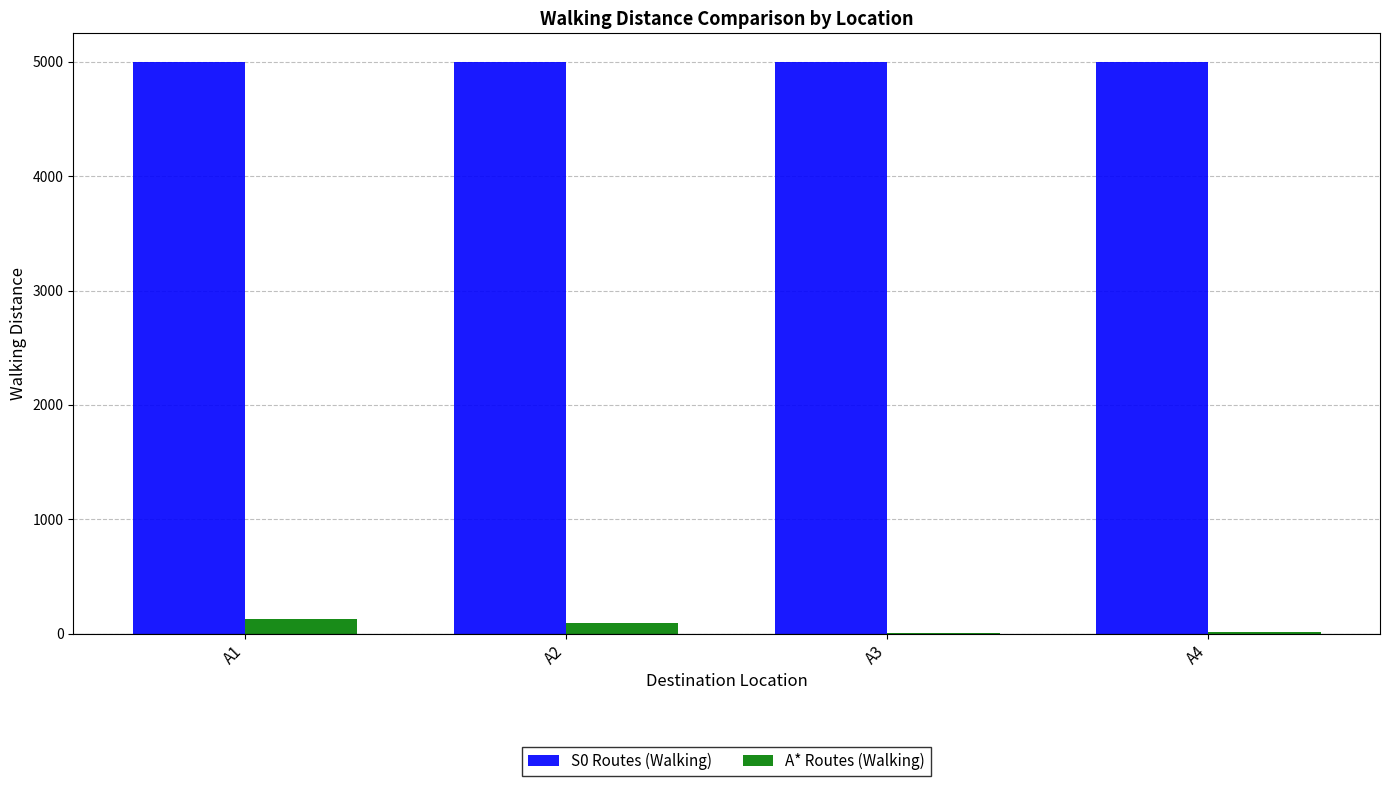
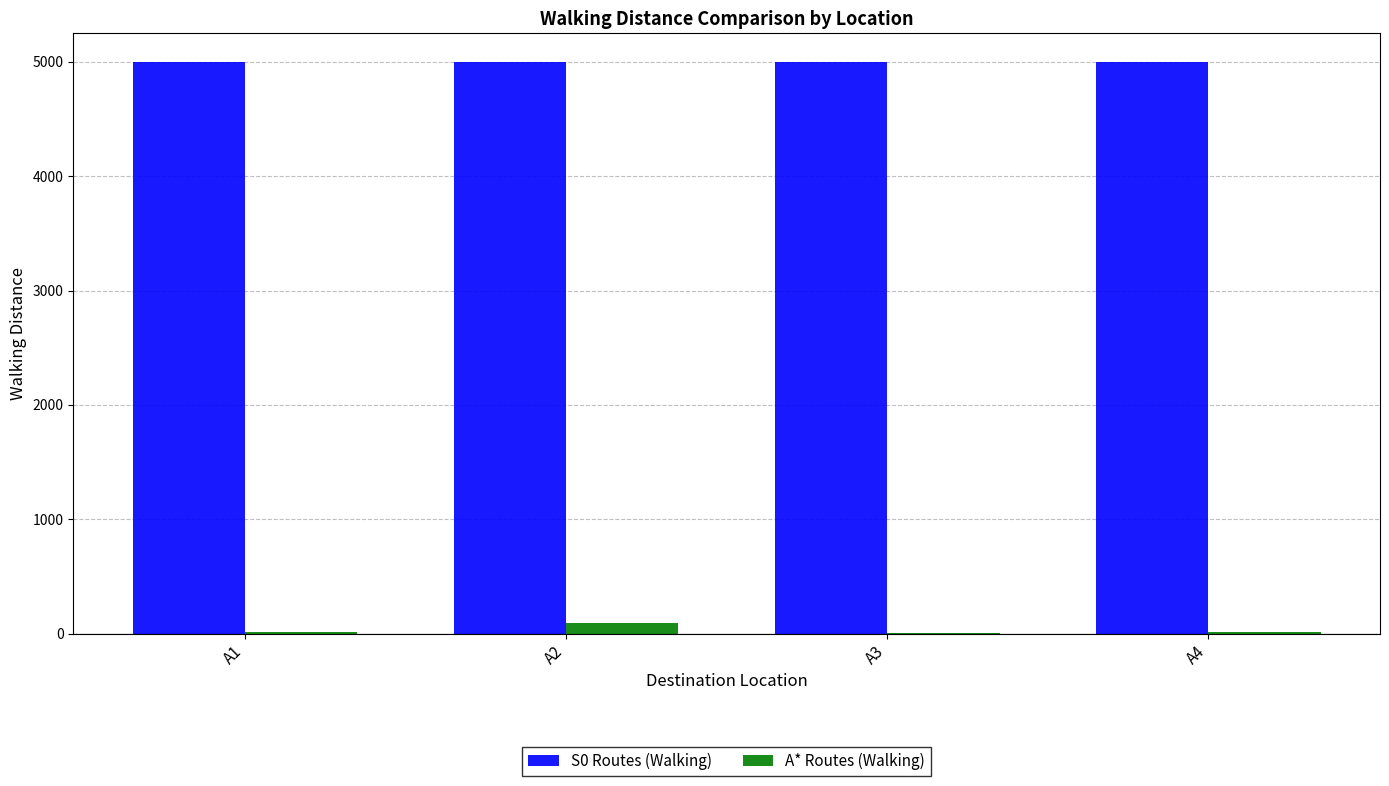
A* Routes (Walking), A1: 130 -> 10
